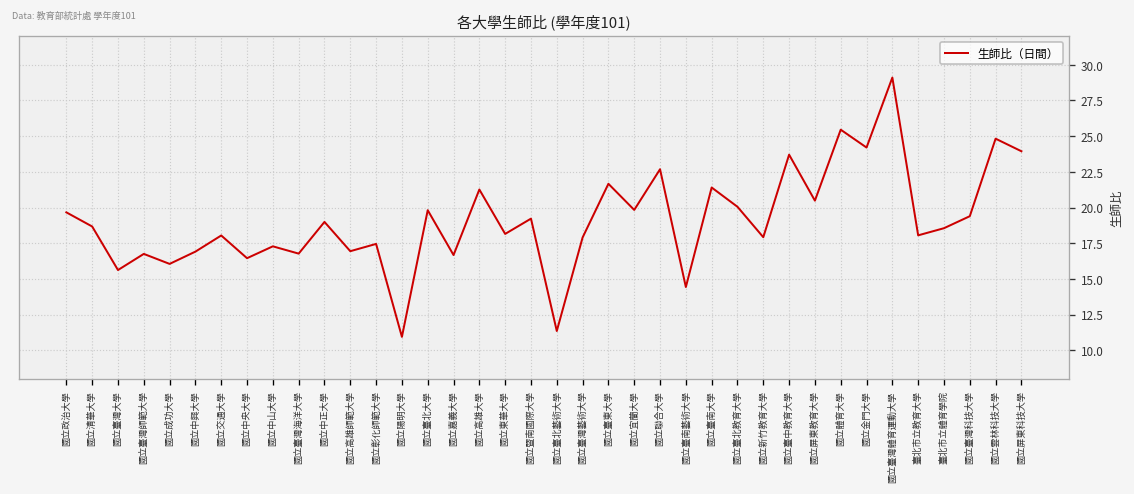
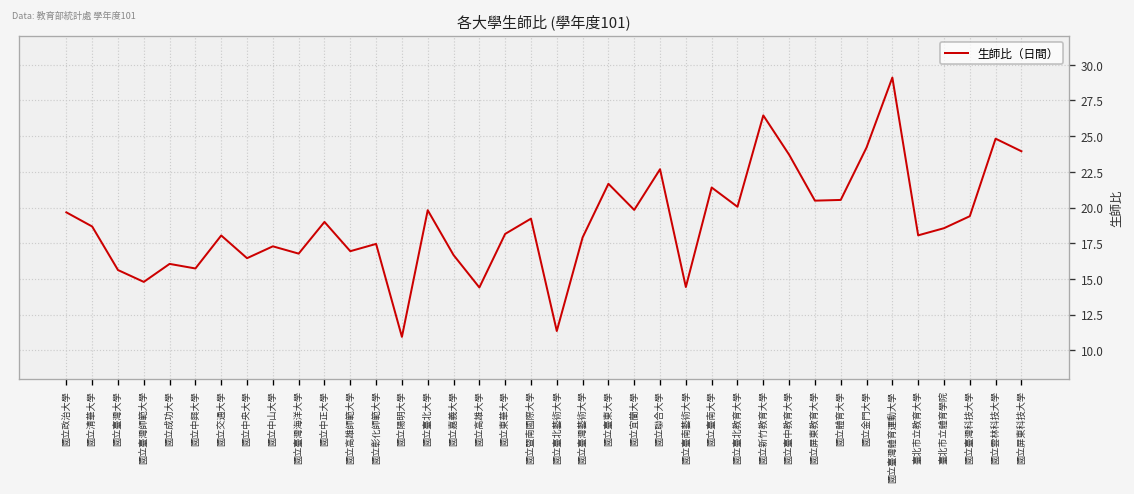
國立臺灣師範大學: 16.8 -> 14.8
國立中興大學: 16.9 -> 15.7
國立高雄大學: 21.3 -> 14.4
國立新竹教育大學: 17.9 -> 26.5
國立體育大學: 25.5 -> 20.5
